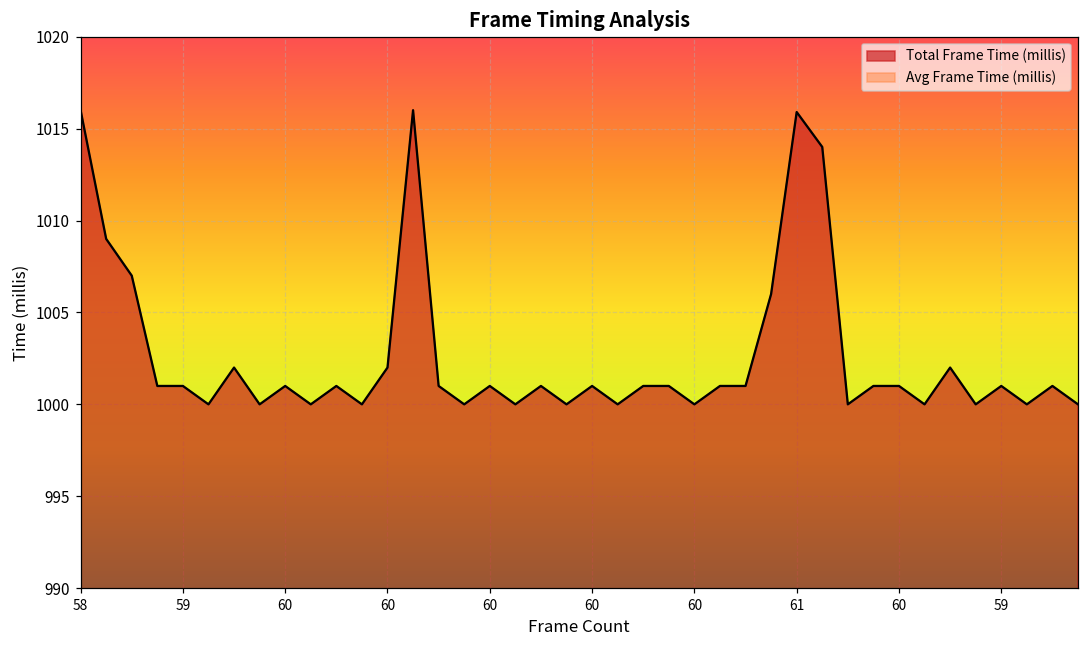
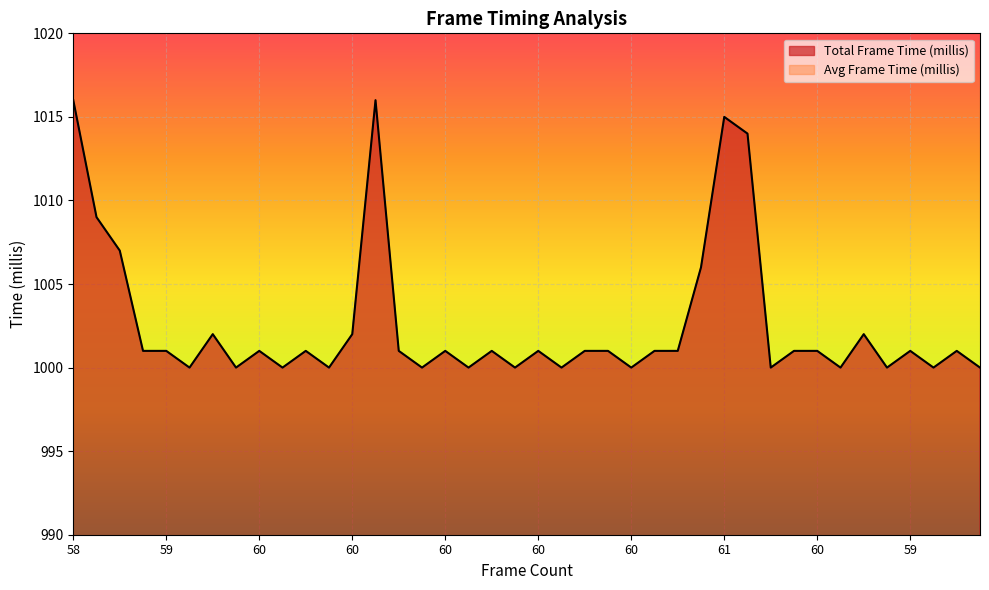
Total Frame Time (millis), 61: 1015.9 -> 1015.0
